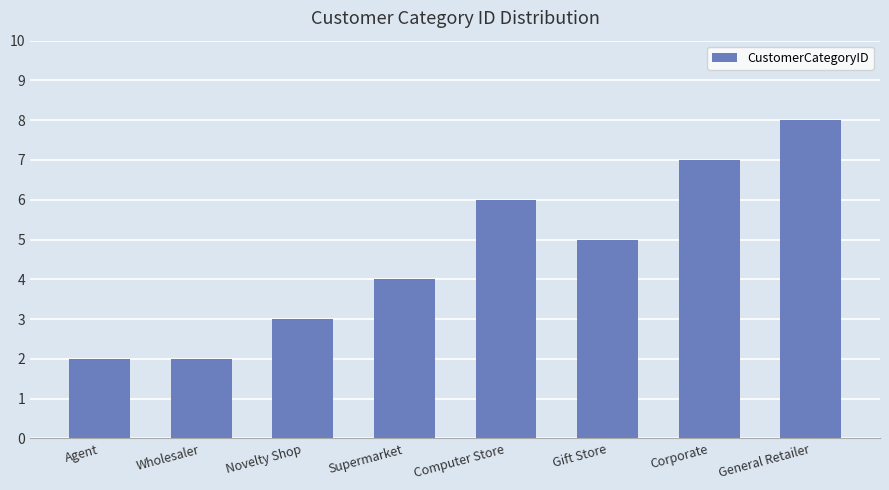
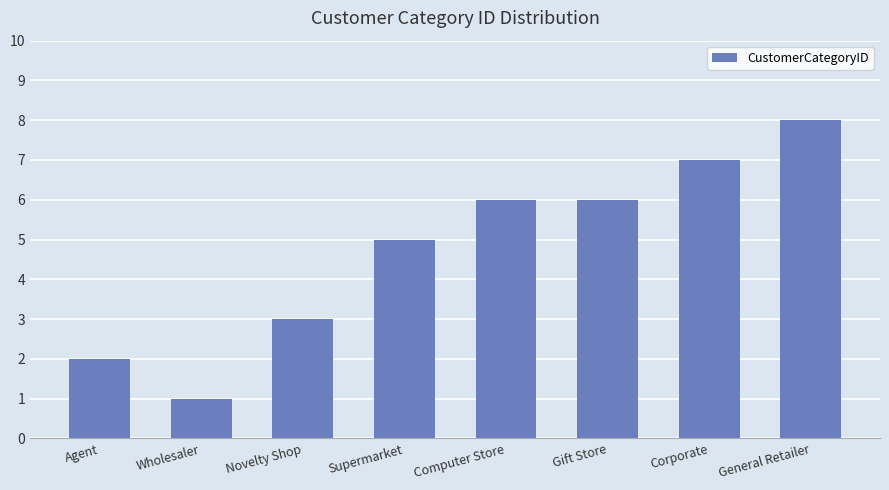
Wholesaler: 2 -> 1
Supermarket: 4 -> 5
Gift Store: 5 -> 6
